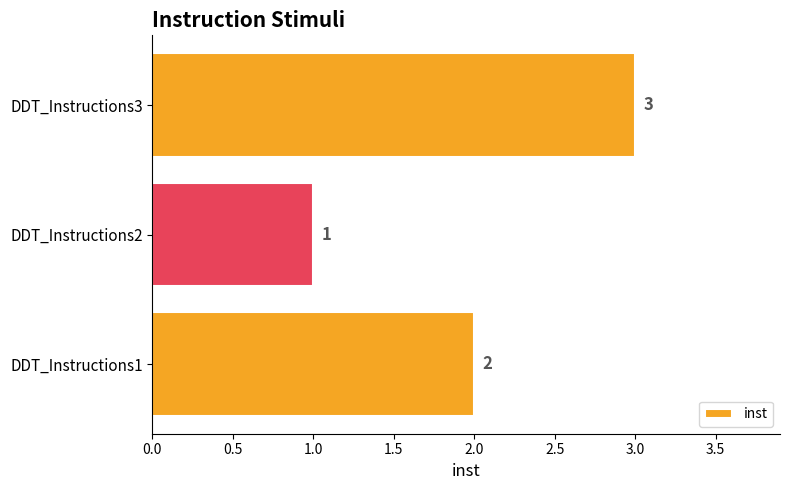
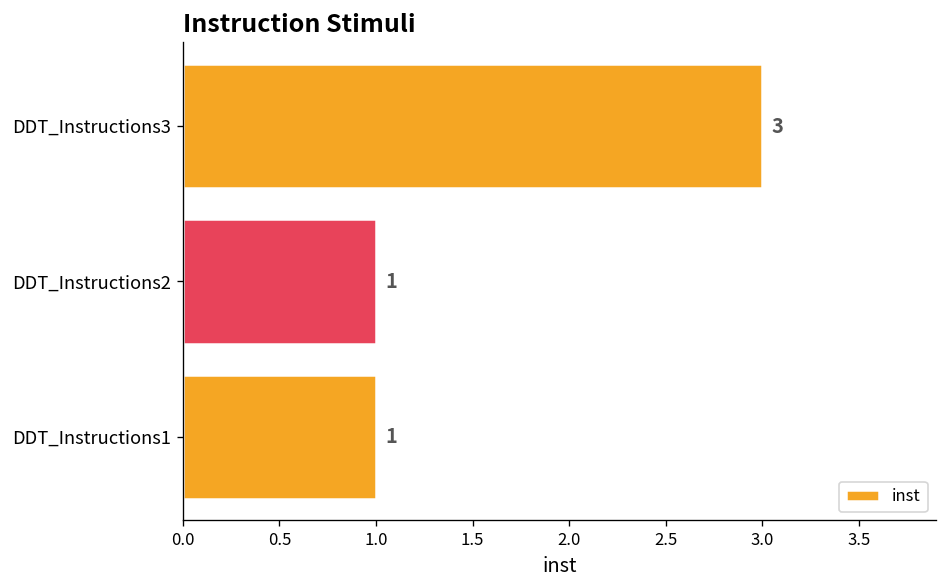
DDT_Instructions1: 2 -> 1
